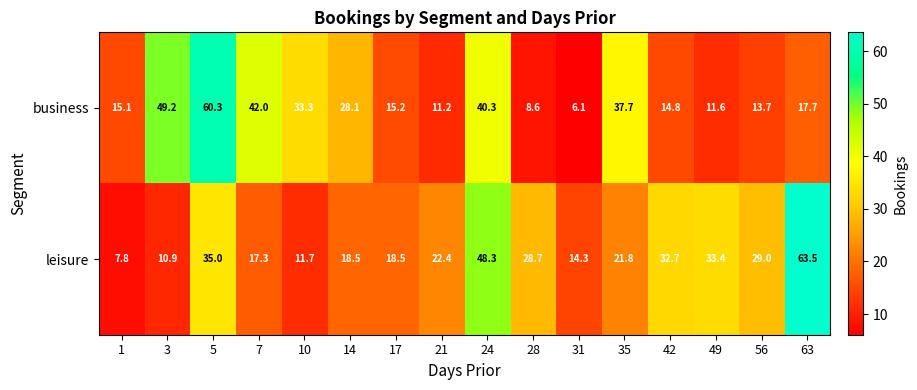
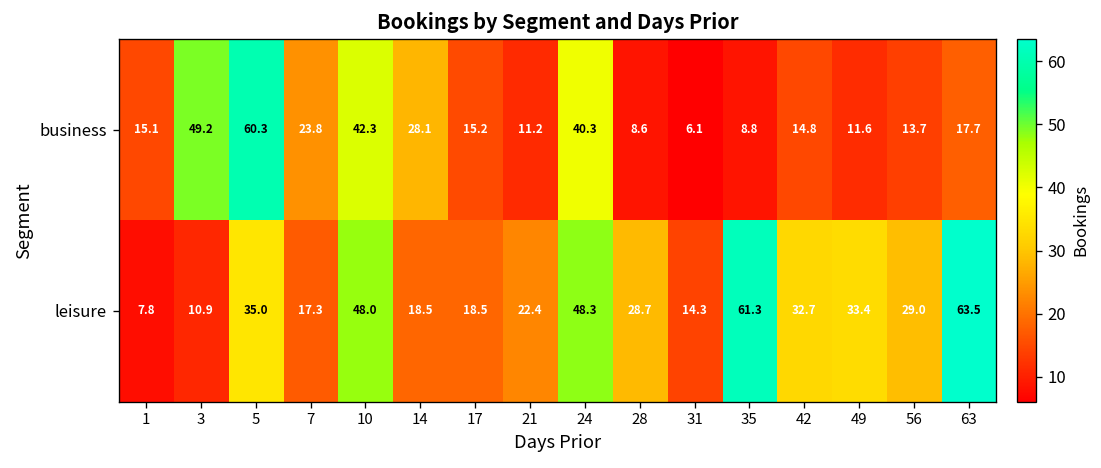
business, 7: 42.0 -> 23.8
business, 10: 33.3 -> 42.3
business, 35: 37.7 -> 8.8
leisure, 10: 11.7 -> 48.0
leisure, 35: 21.8 -> 61.3
